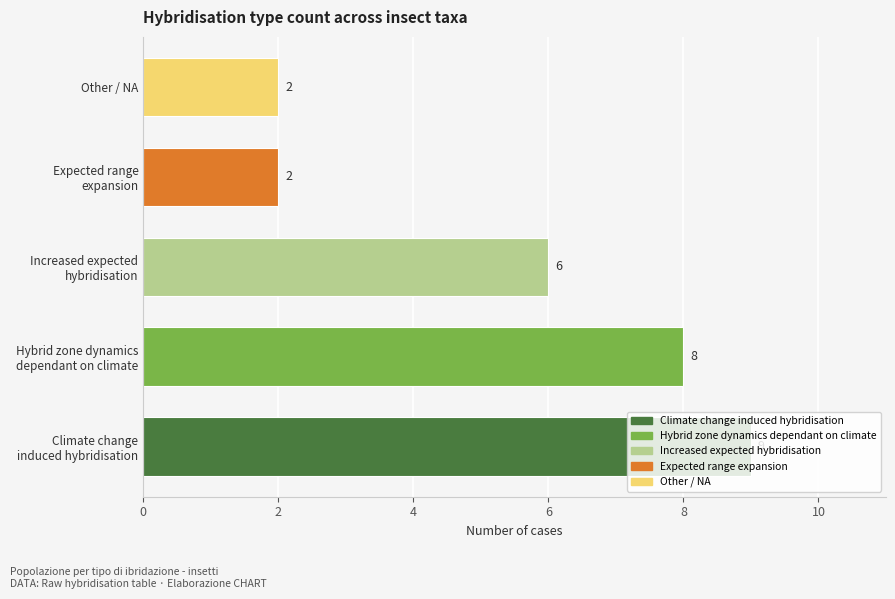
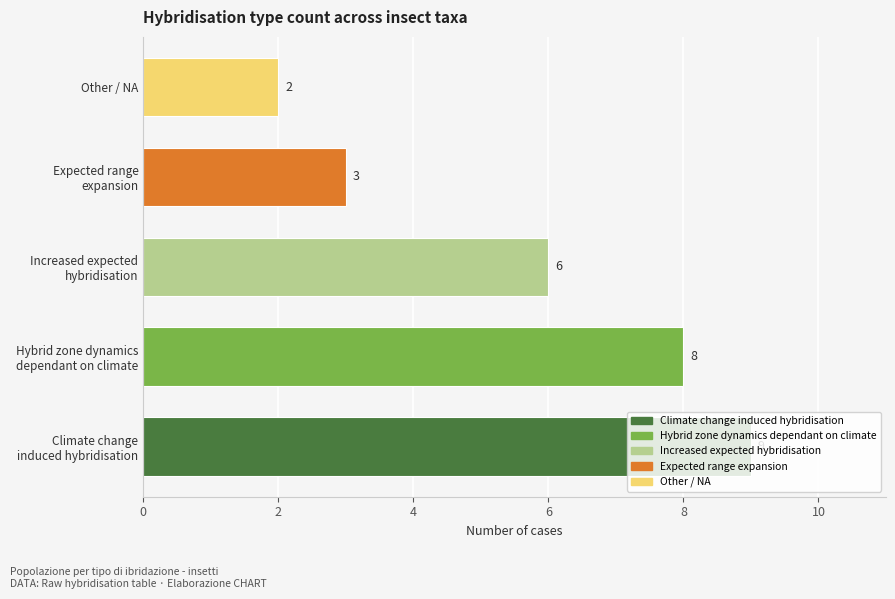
Expected range expansion: 2 -> 3
